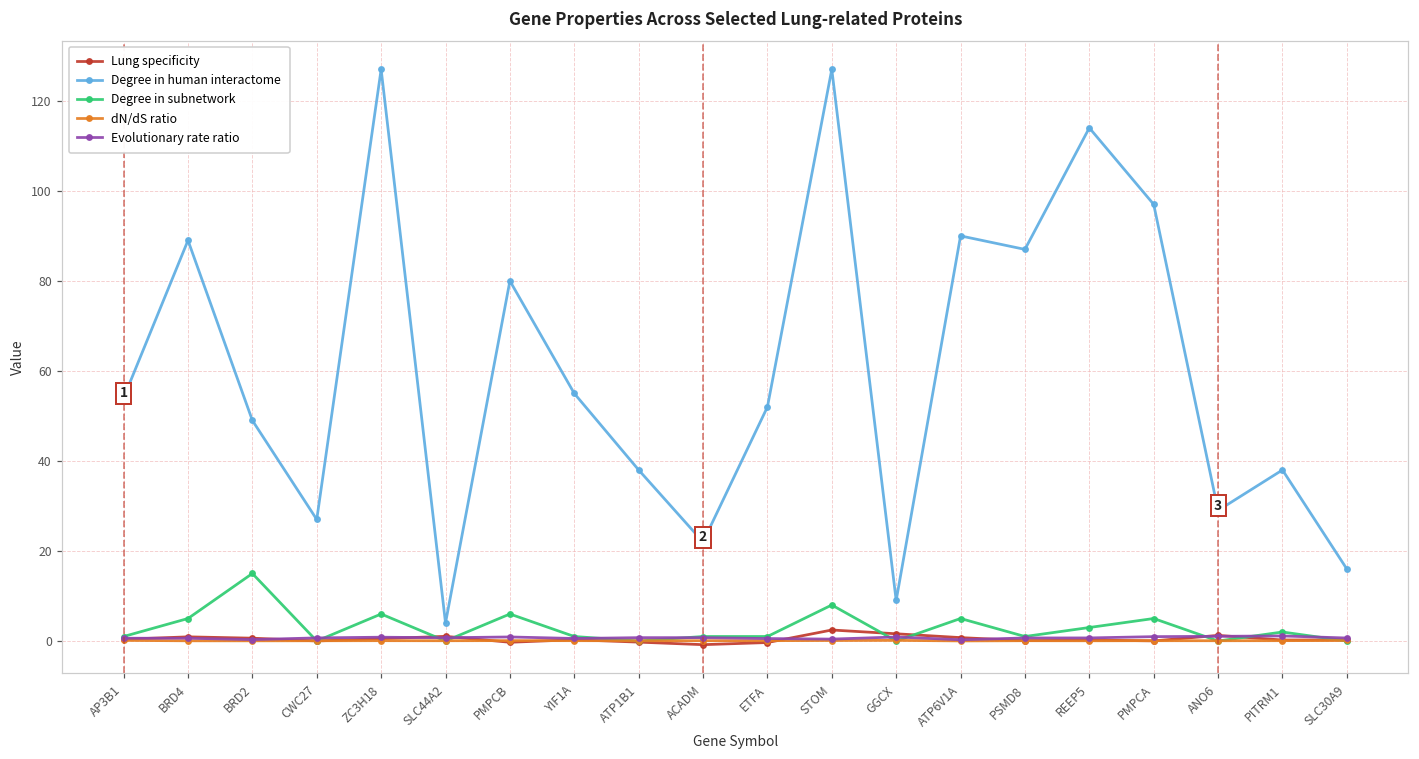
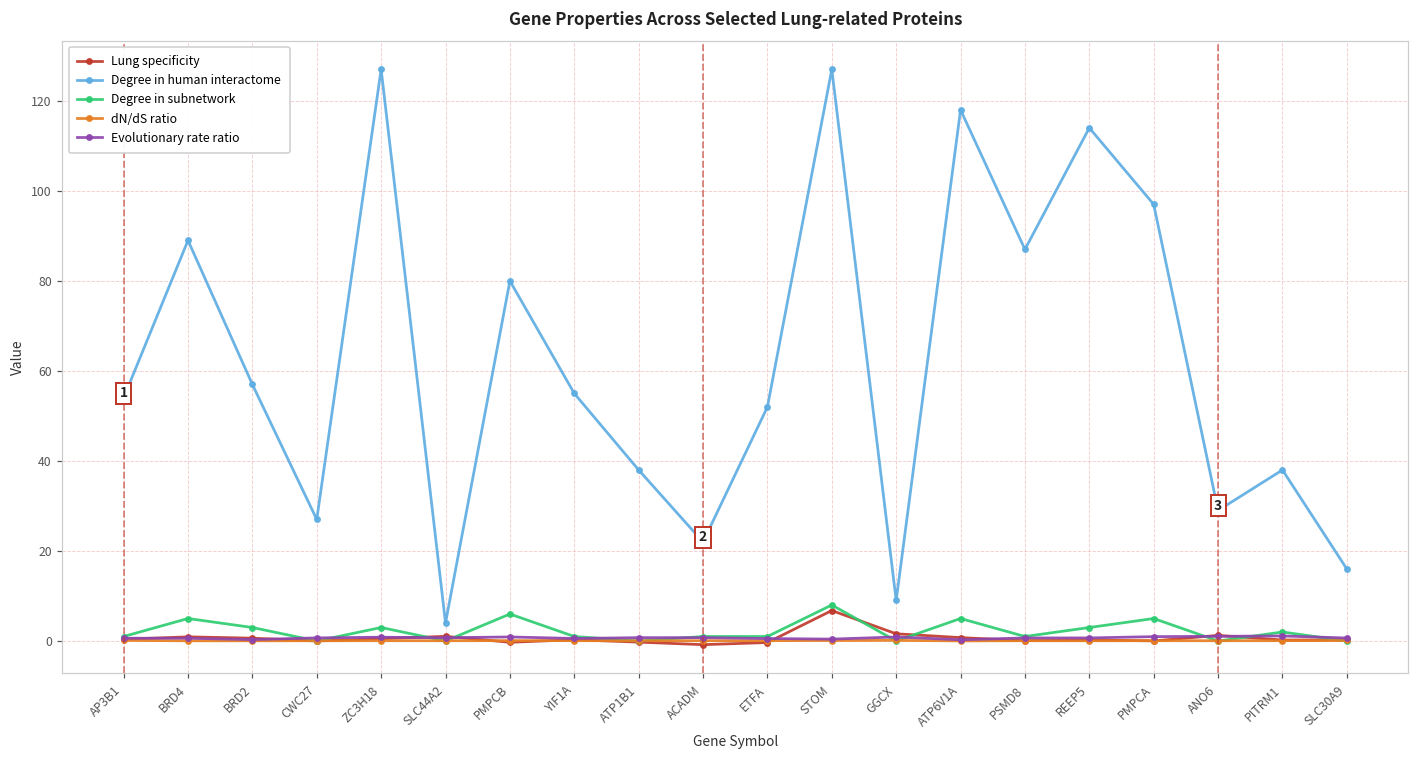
Degree in human interactome, BRD2: 49 -> 57
Degree in subnetwork, BRD2: 15 -> 3
Degree in subnetwork, ZC3H18: 6 -> 3
Lung specificity, STOM: 2 -> 7
Degree in human interactome, ATP6V1A: 90 -> 118
